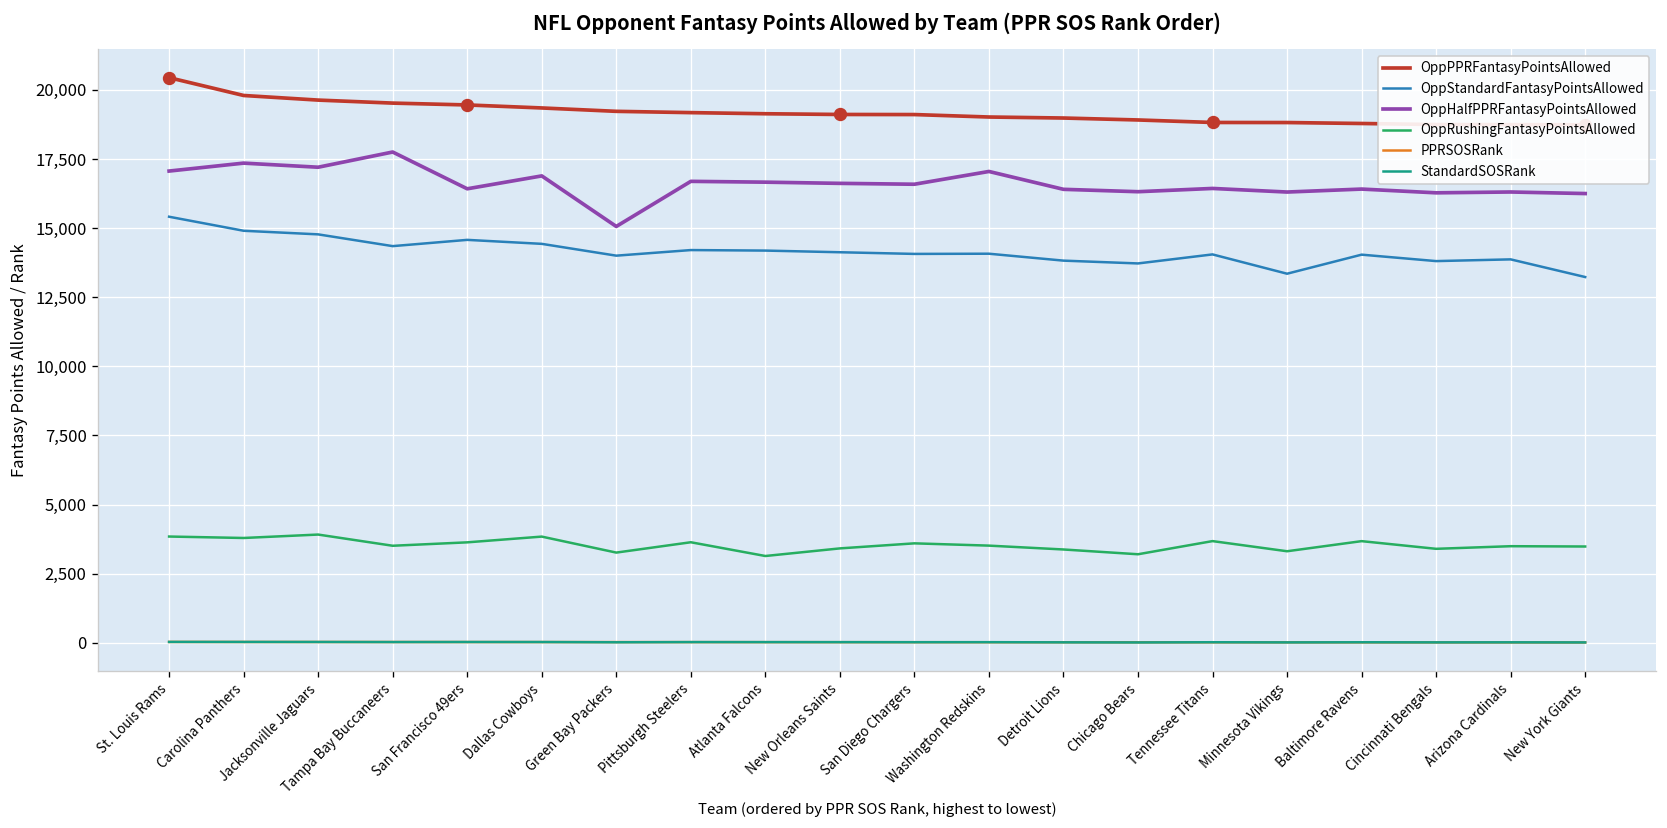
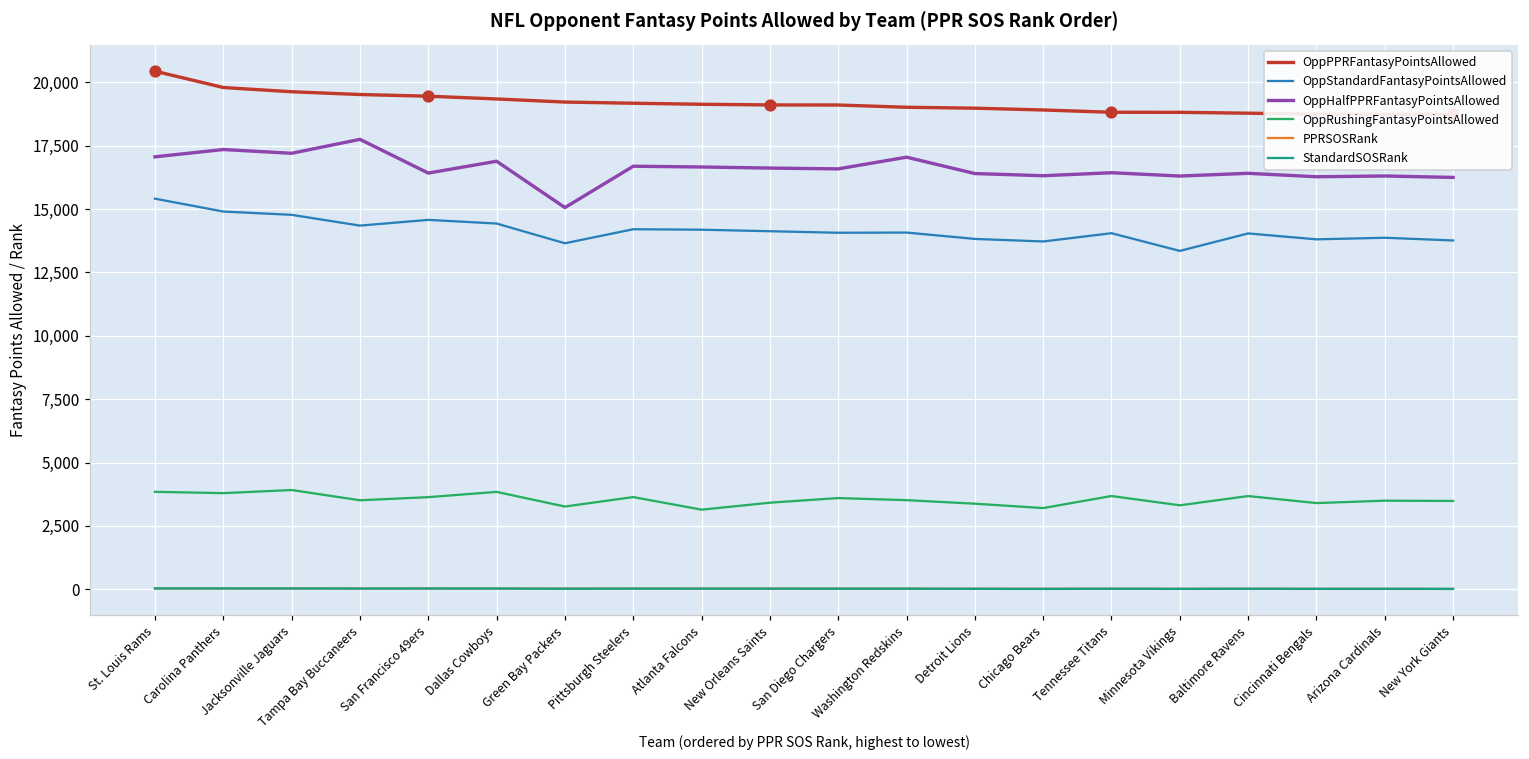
OppStandardFantasyPointsAllowed, Green Bay Packers: 14,000 -> 13,700
OppStandardFantasyPointsAllowed, New York Giants: 13,200 -> 13,800
